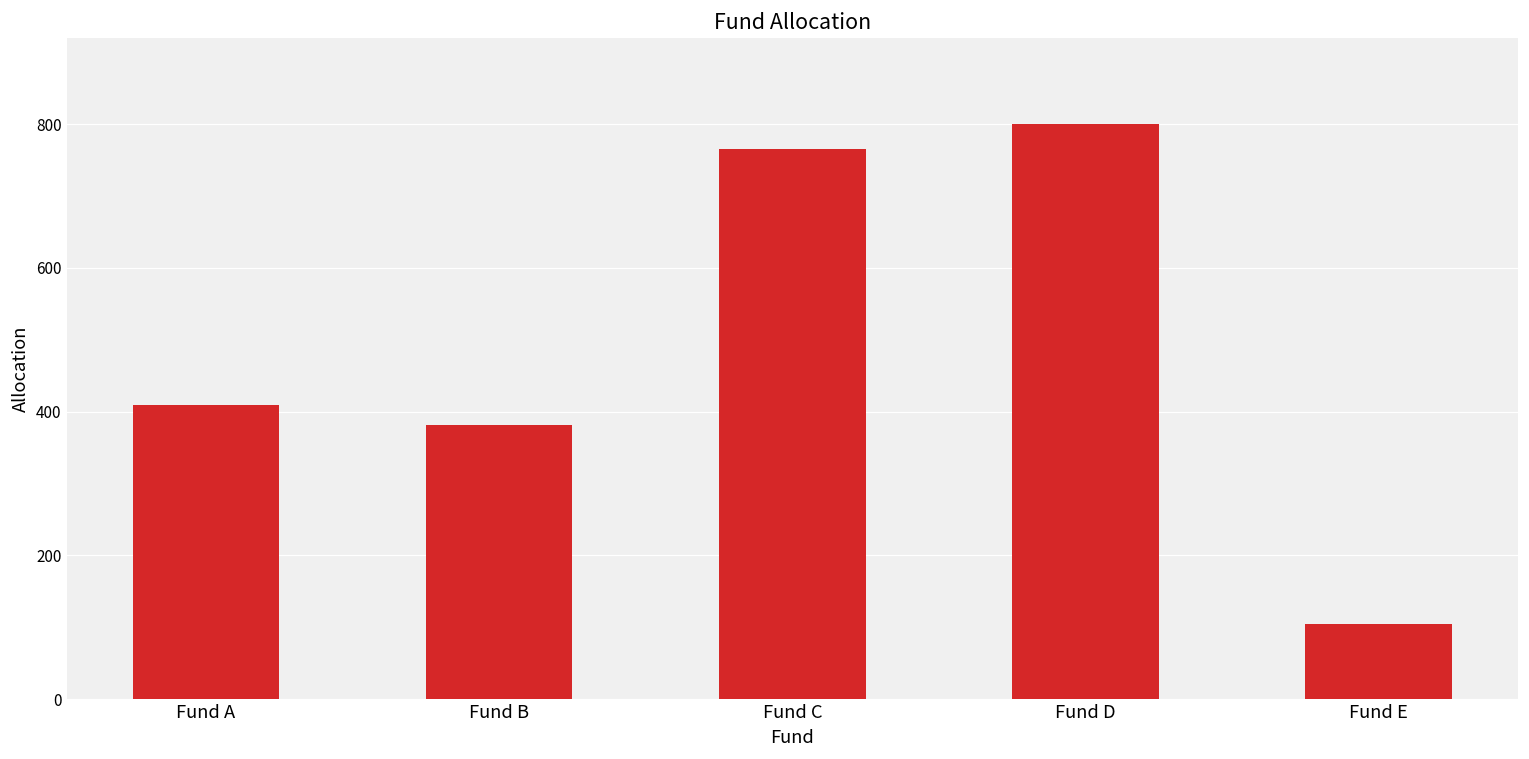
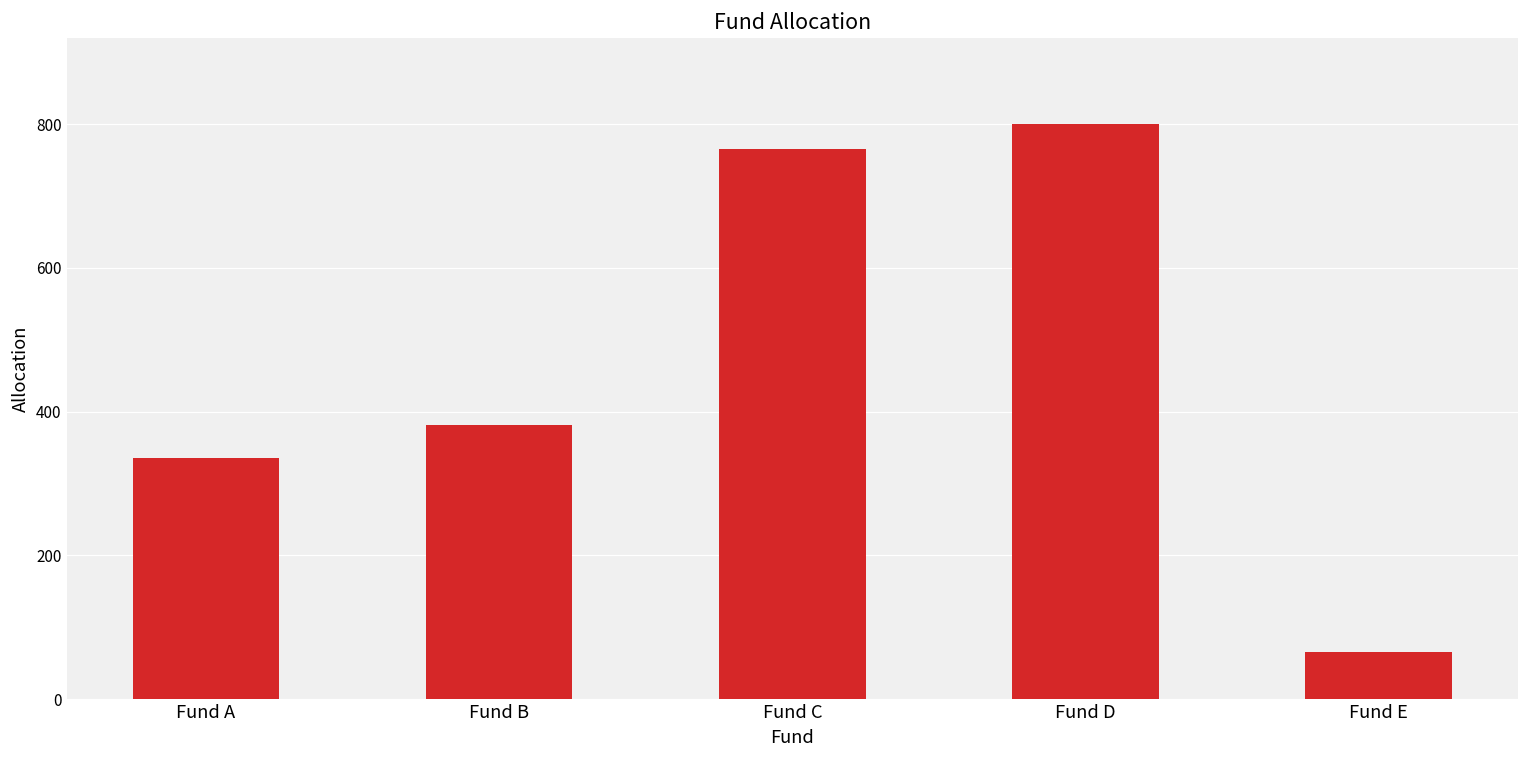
Fund A: 410 -> 340
Fund E: 110 -> 70
